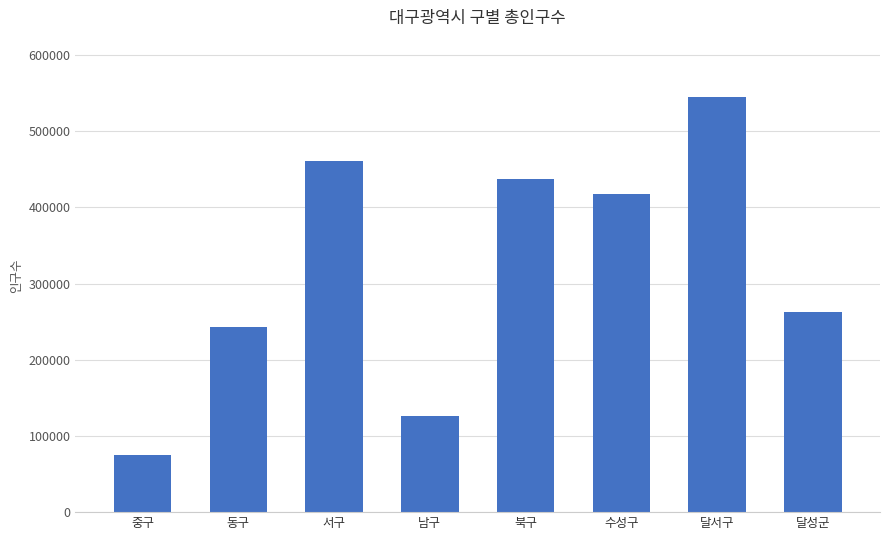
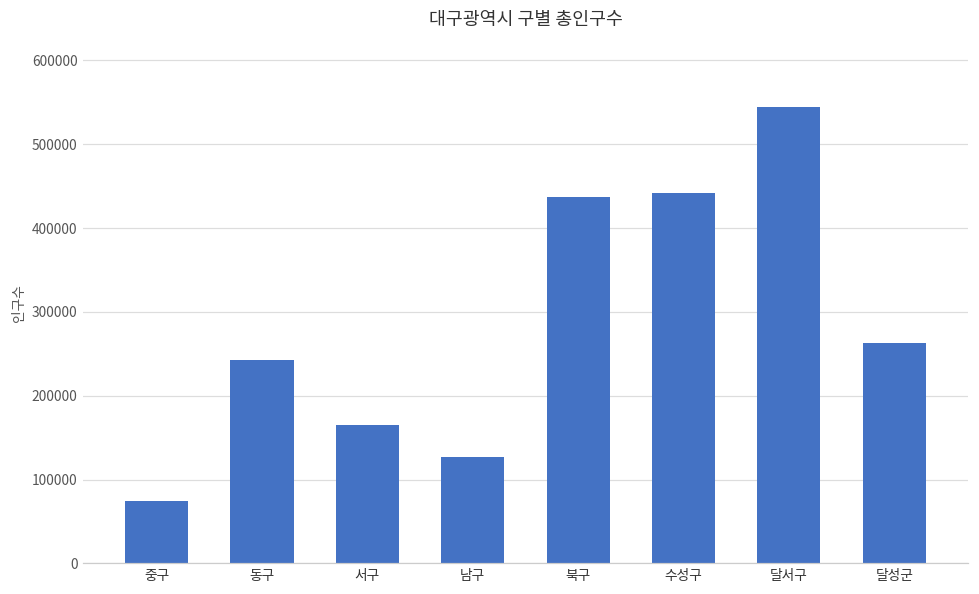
서구: 460000 -> 160000
수성구: 420000 -> 440000
